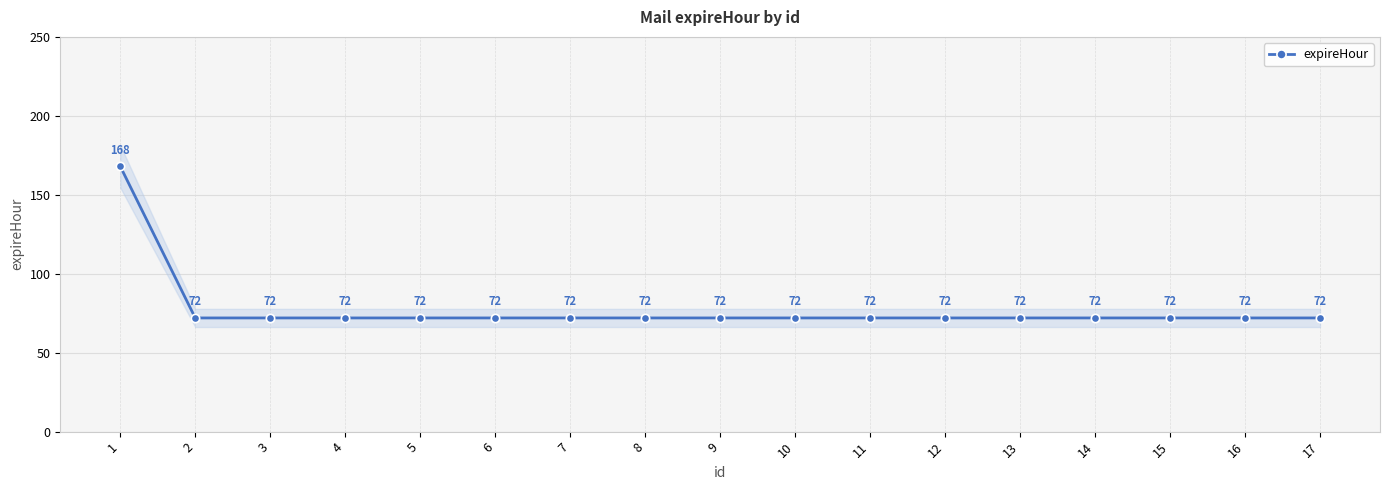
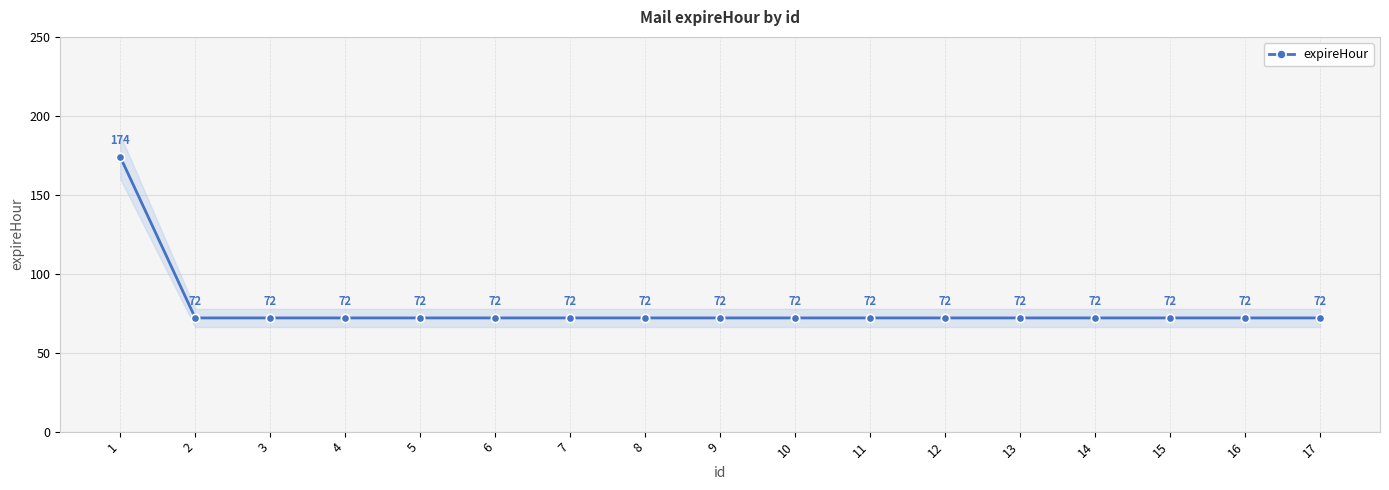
expireHour, 1: 168 -> 174
